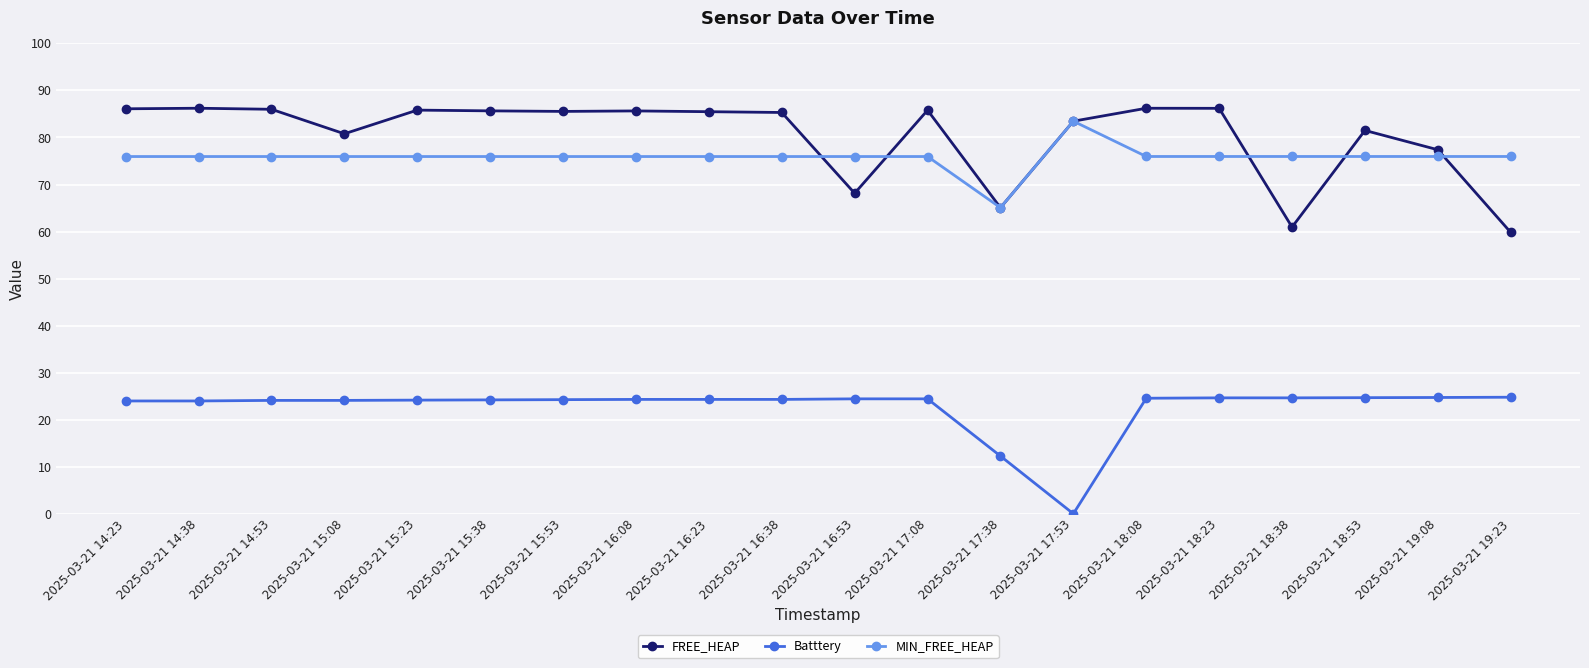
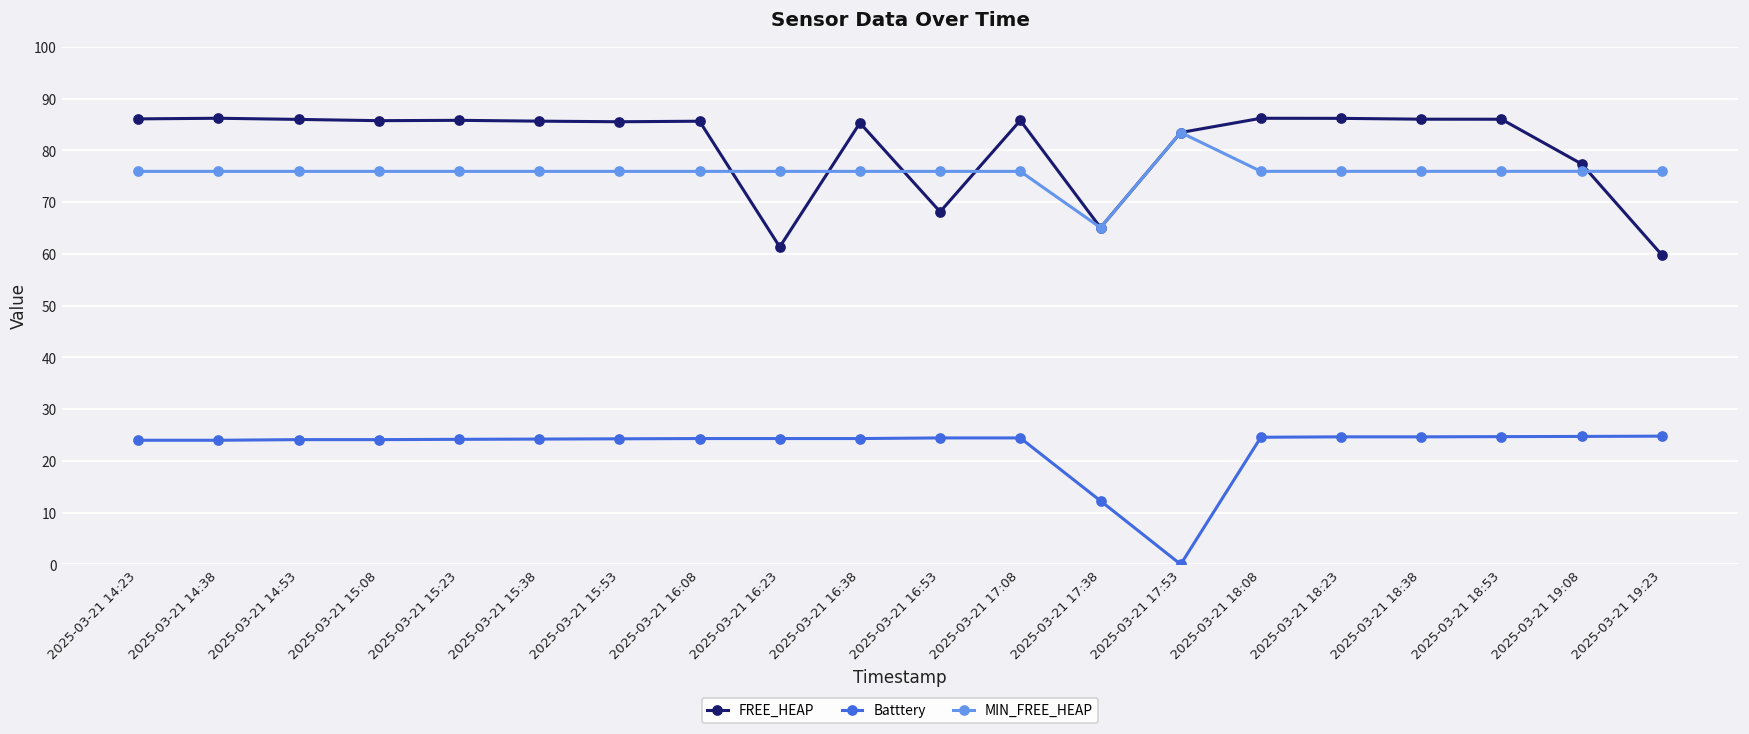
FREE_HEAP, 2025-03-21 15:08: 81 -> 86
FREE_HEAP, 2025-03-21 16:23: 85 -> 61
FREE_HEAP, 2025-03-21 18:38: 61 -> 86
FREE_HEAP, 2025-03-21 18:53: 82 -> 86
